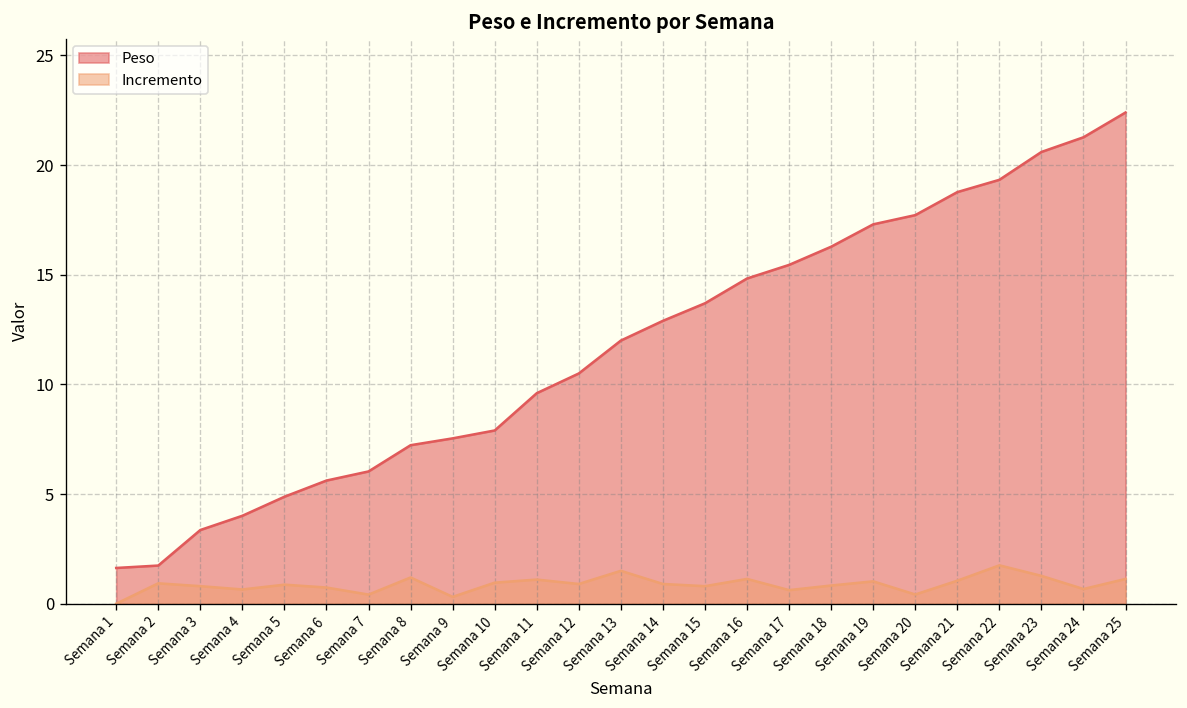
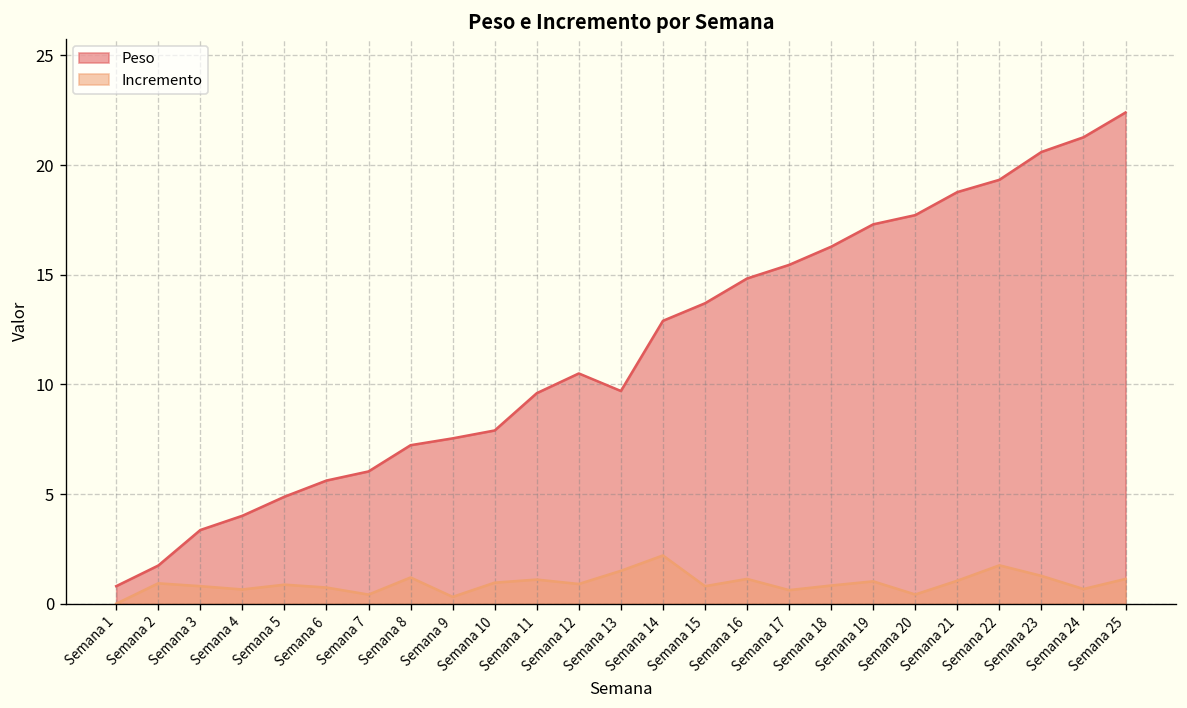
Peso, Semana 1: 1.6 -> 0.8
Peso, Semana 13: 12.0 -> 9.7
Incremento, Semana 14: 0.9 -> 2.2
